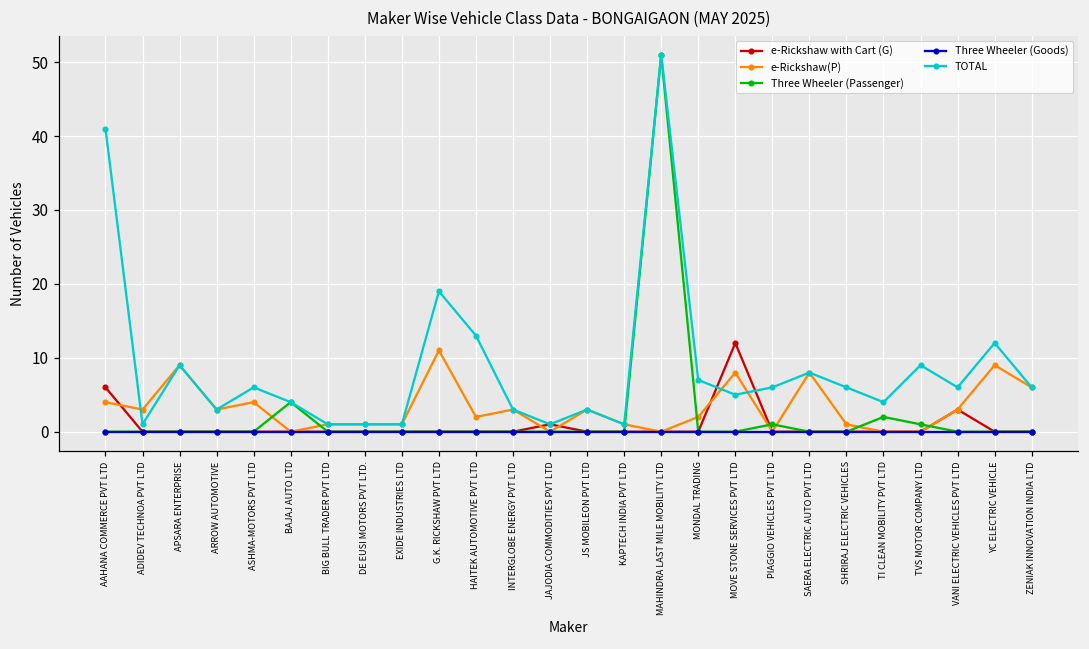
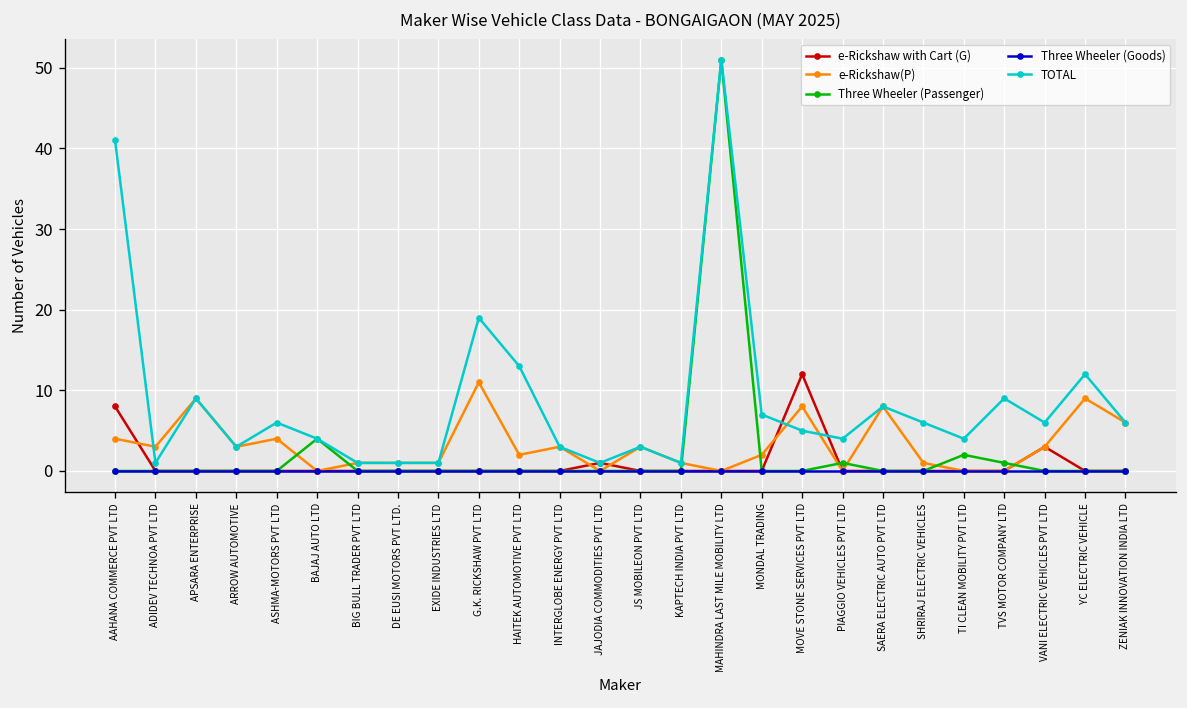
e-Rickshaw with Cart (G), AAHANA COMMERCE PVT LTD: 6 -> 8
TOTAL, PIAGGIO VEHICLES PVT LTD: 6 -> 4
